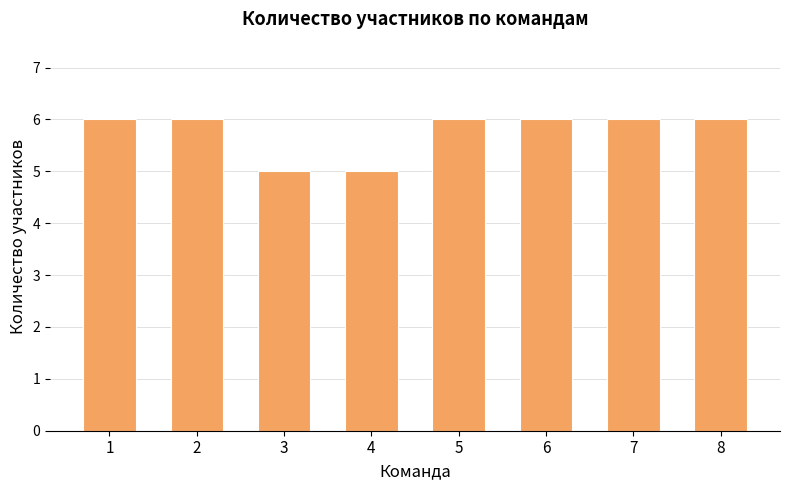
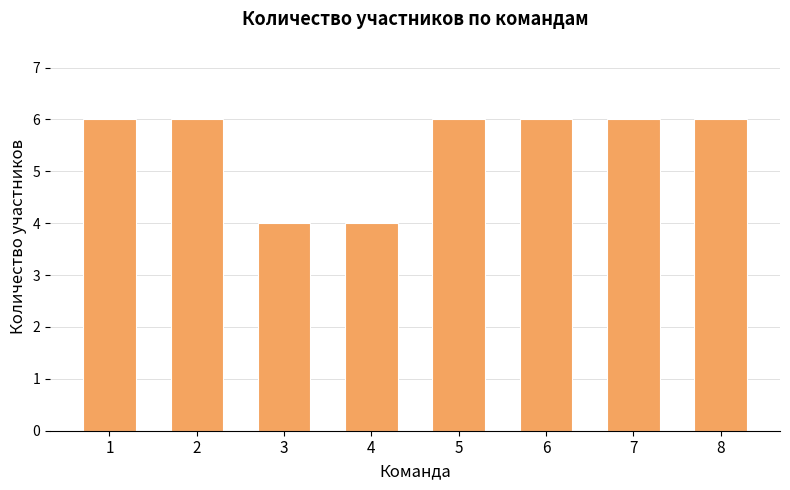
3: 5 -> 4
4: 5 -> 4
